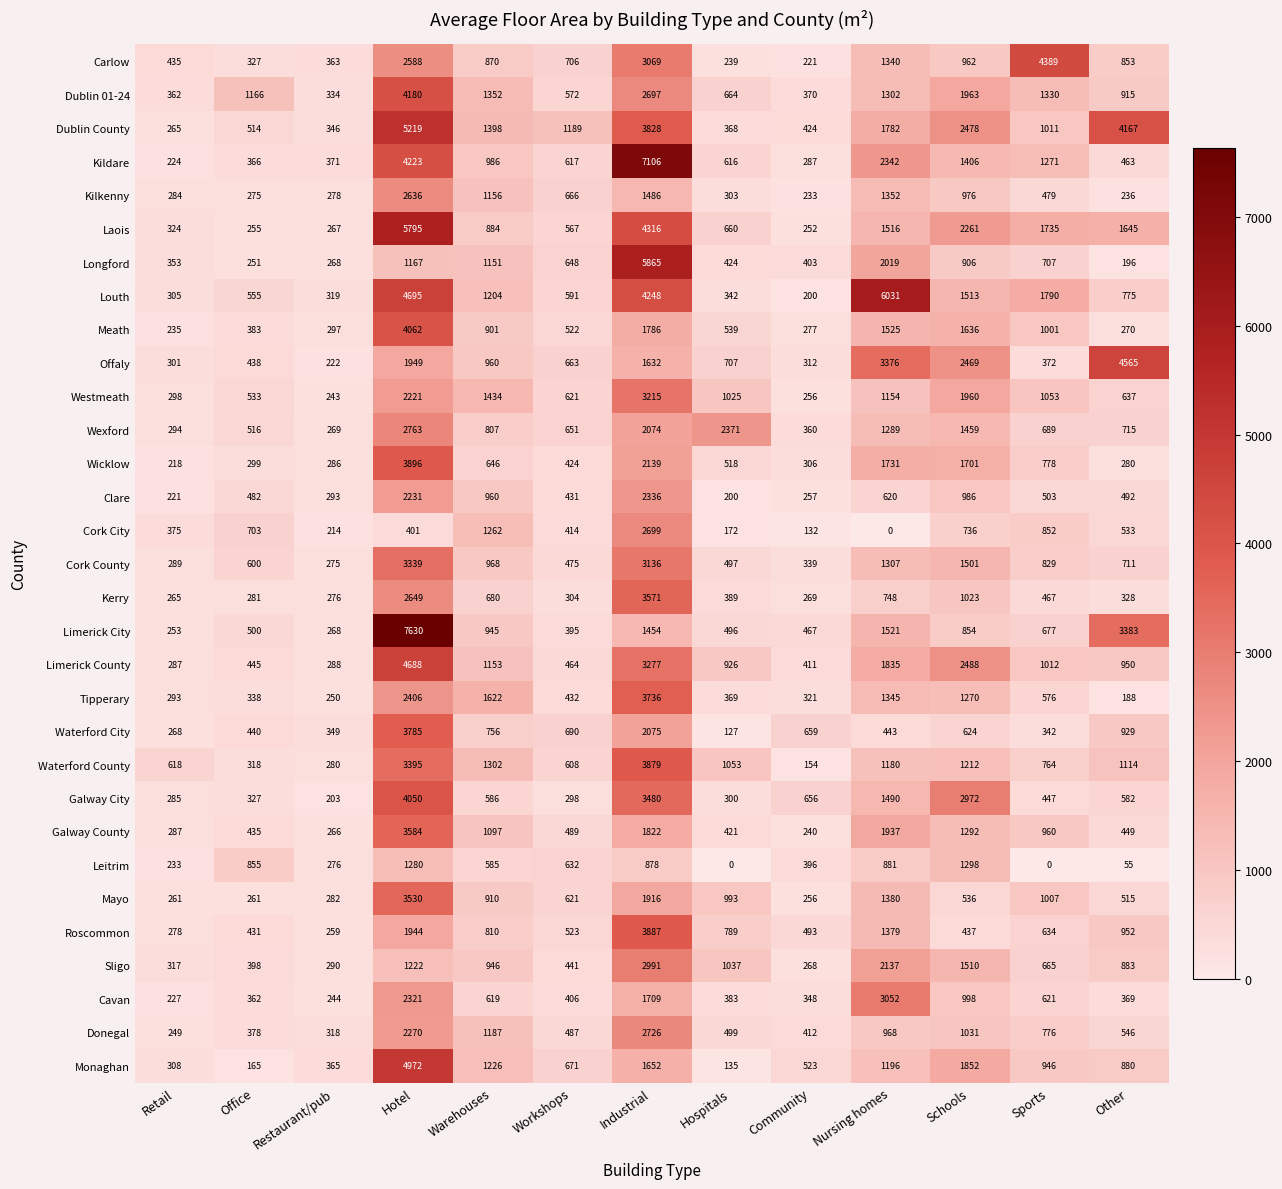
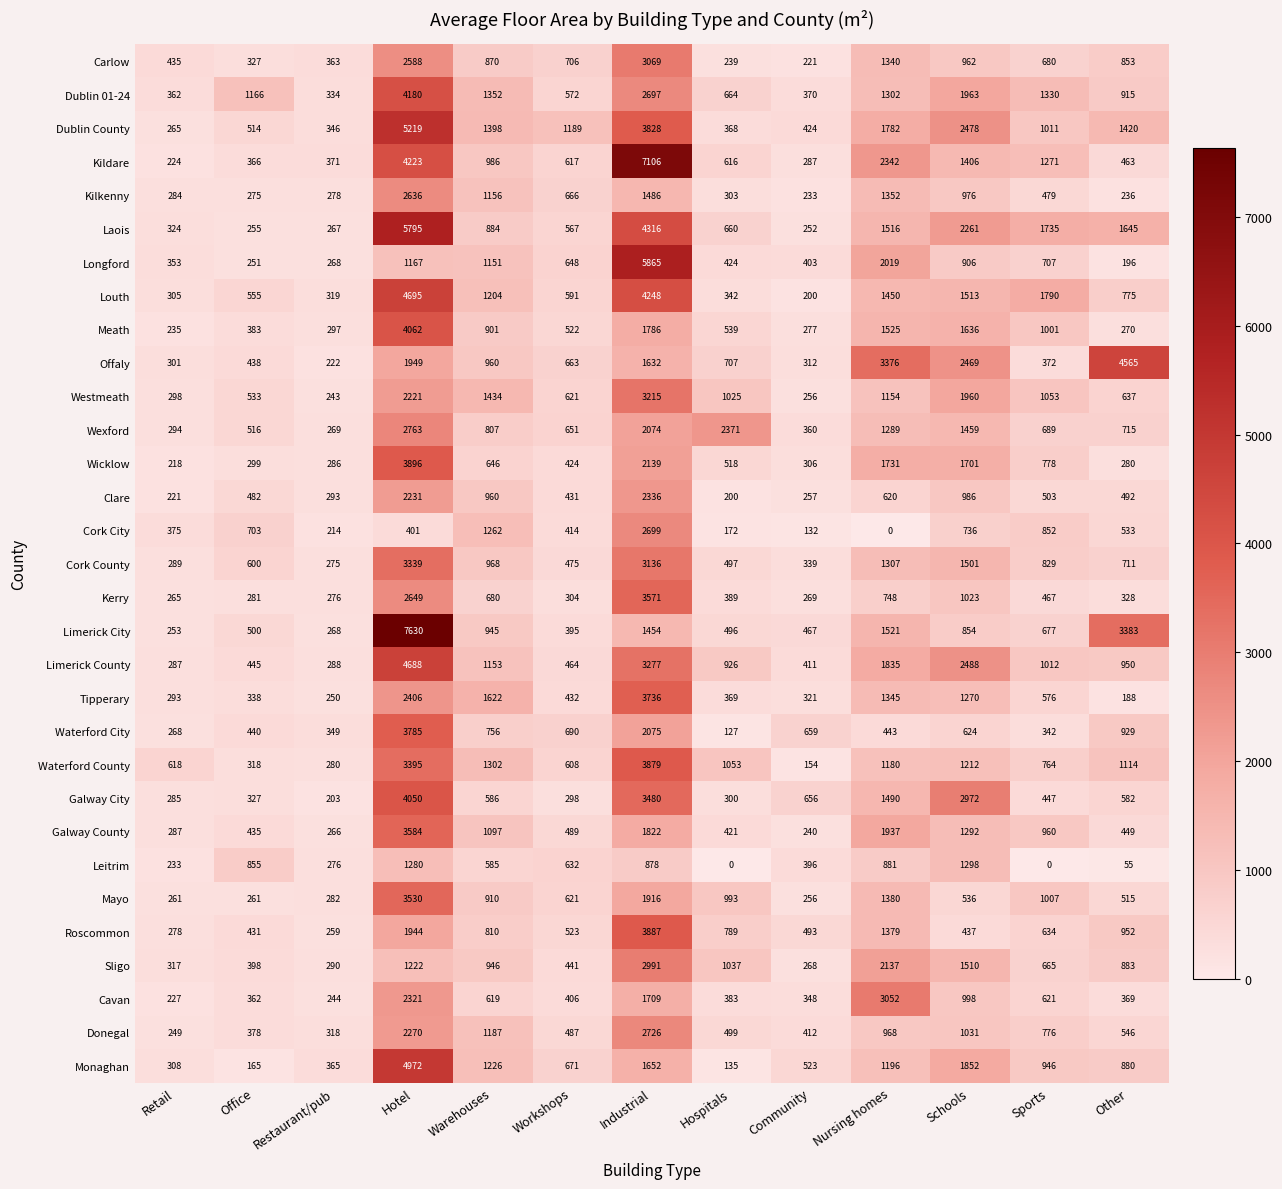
Carlow, Sports: 4389 -> 680
Dublin County, Other: 4167 -> 1420
Louth, Nursing homes: 6031 -> 1450
